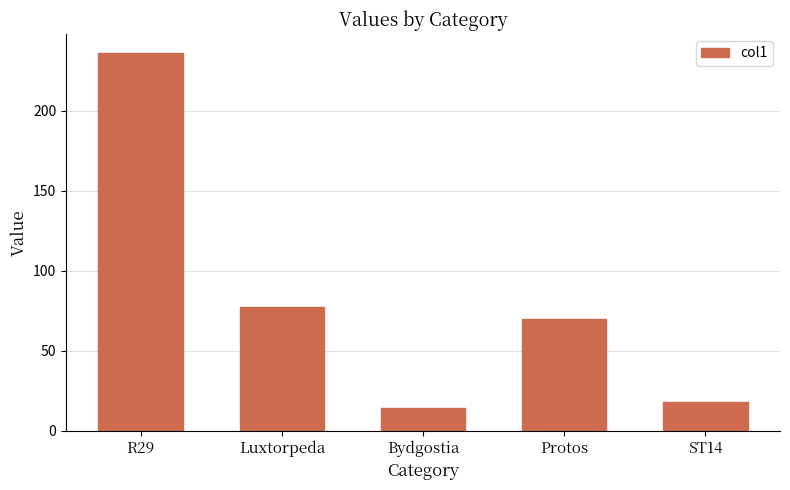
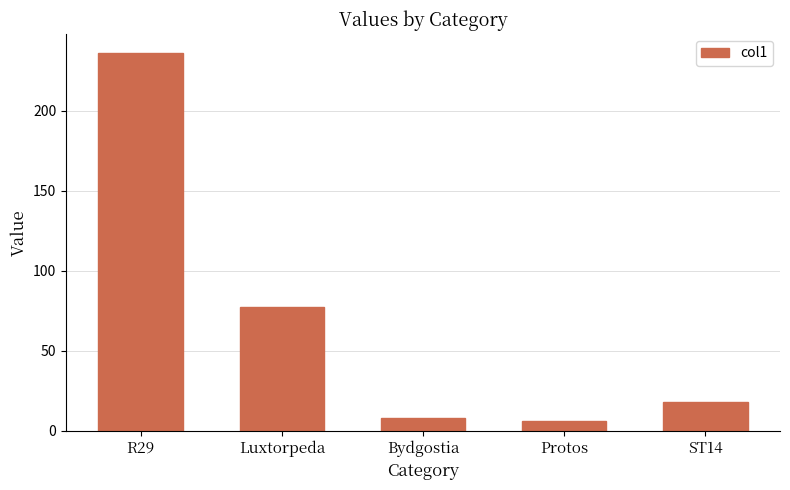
Bydgostia: 14 -> 8
Protos: 70 -> 6
